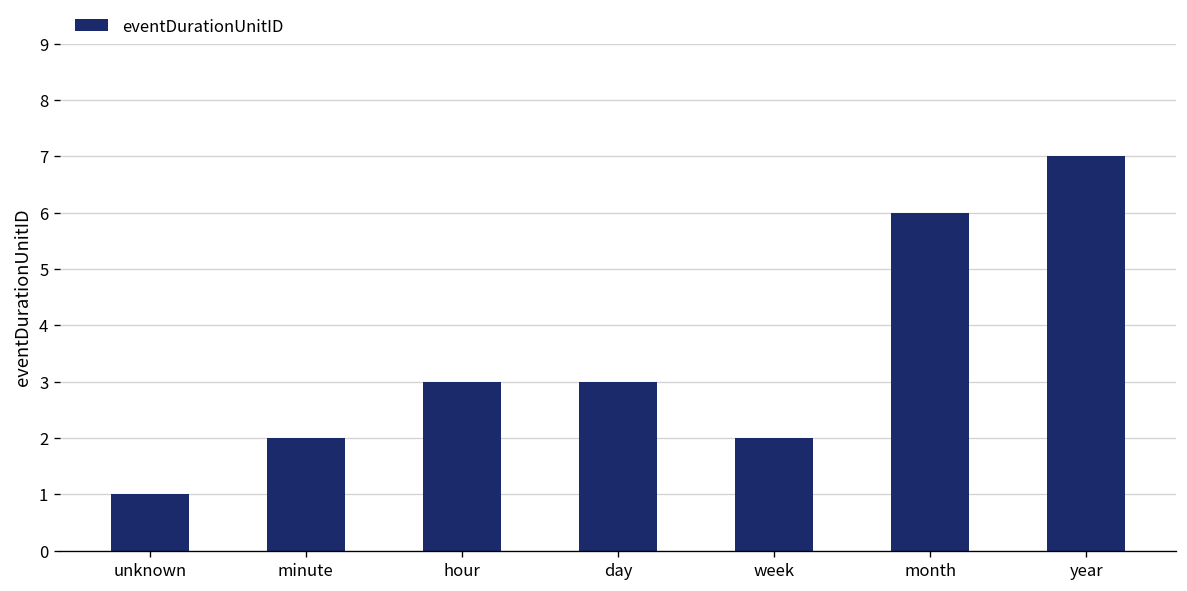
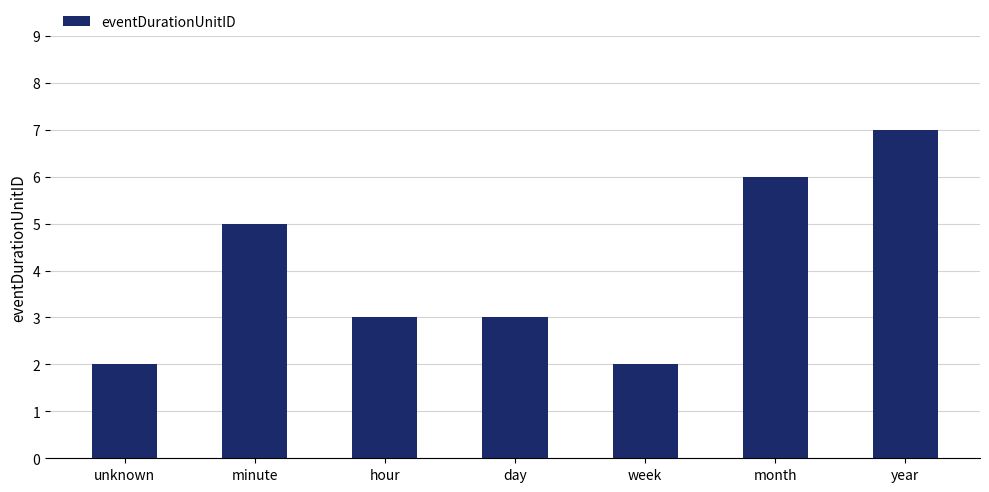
unknown: 1 -> 2
minute: 2 -> 5
